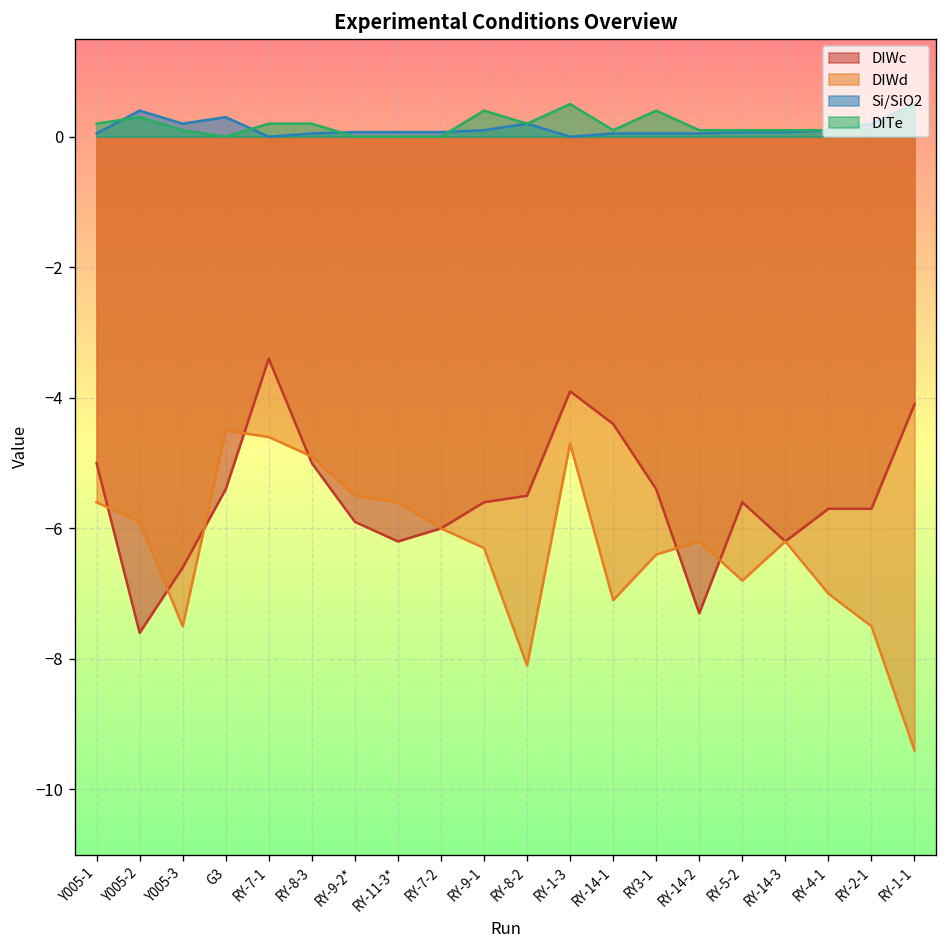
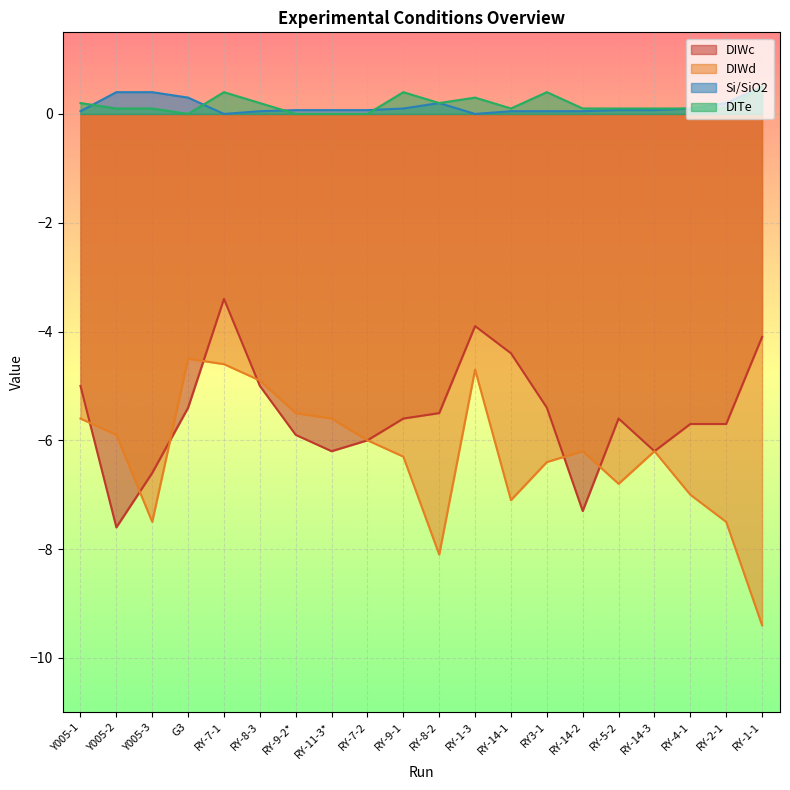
DITe, Y005-2: 0.3 -> 0.1
Si/SiO2, Y005-3: 0.2 -> 0.4
DITe, RY-7-1: 0.2 -> 0.4
DITe, RY-1-3: 0.5 -> 0.3
